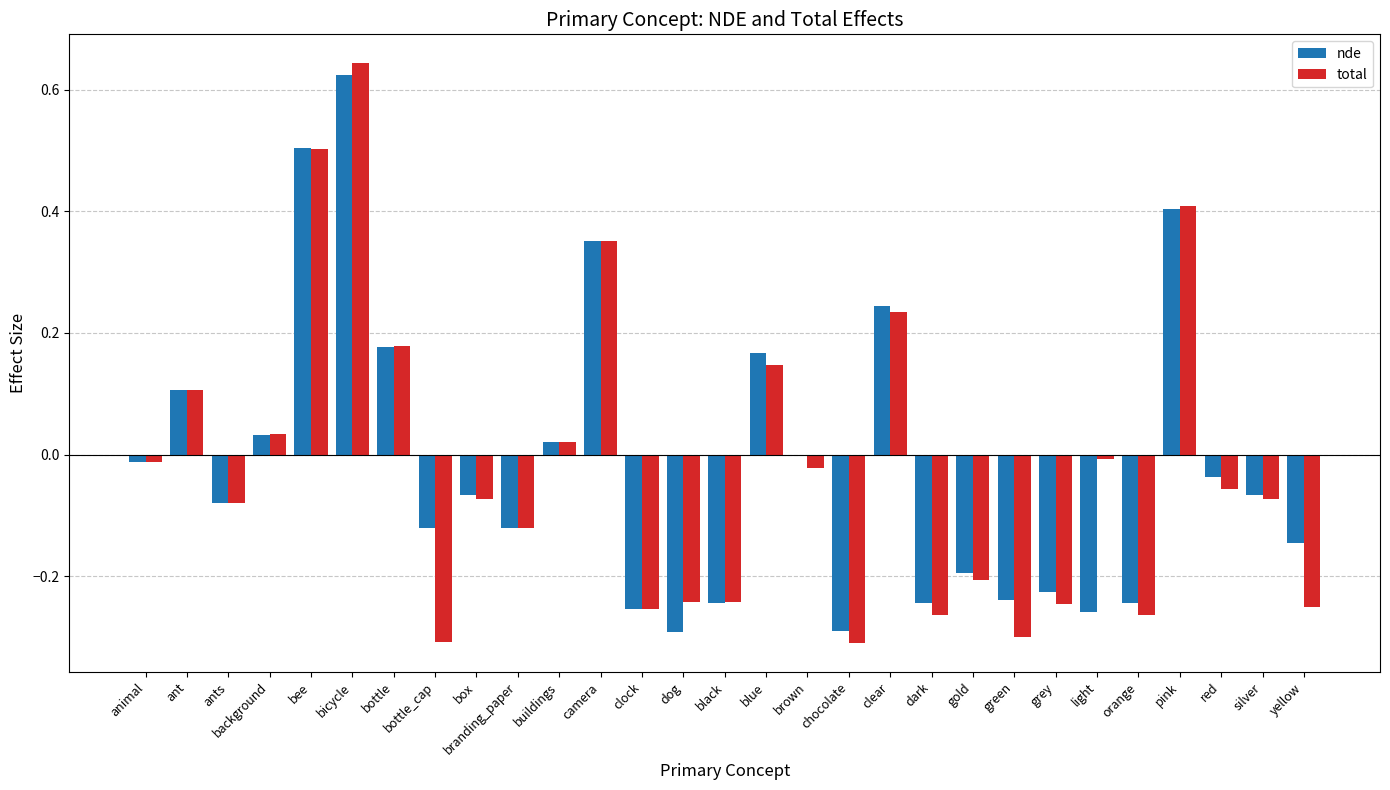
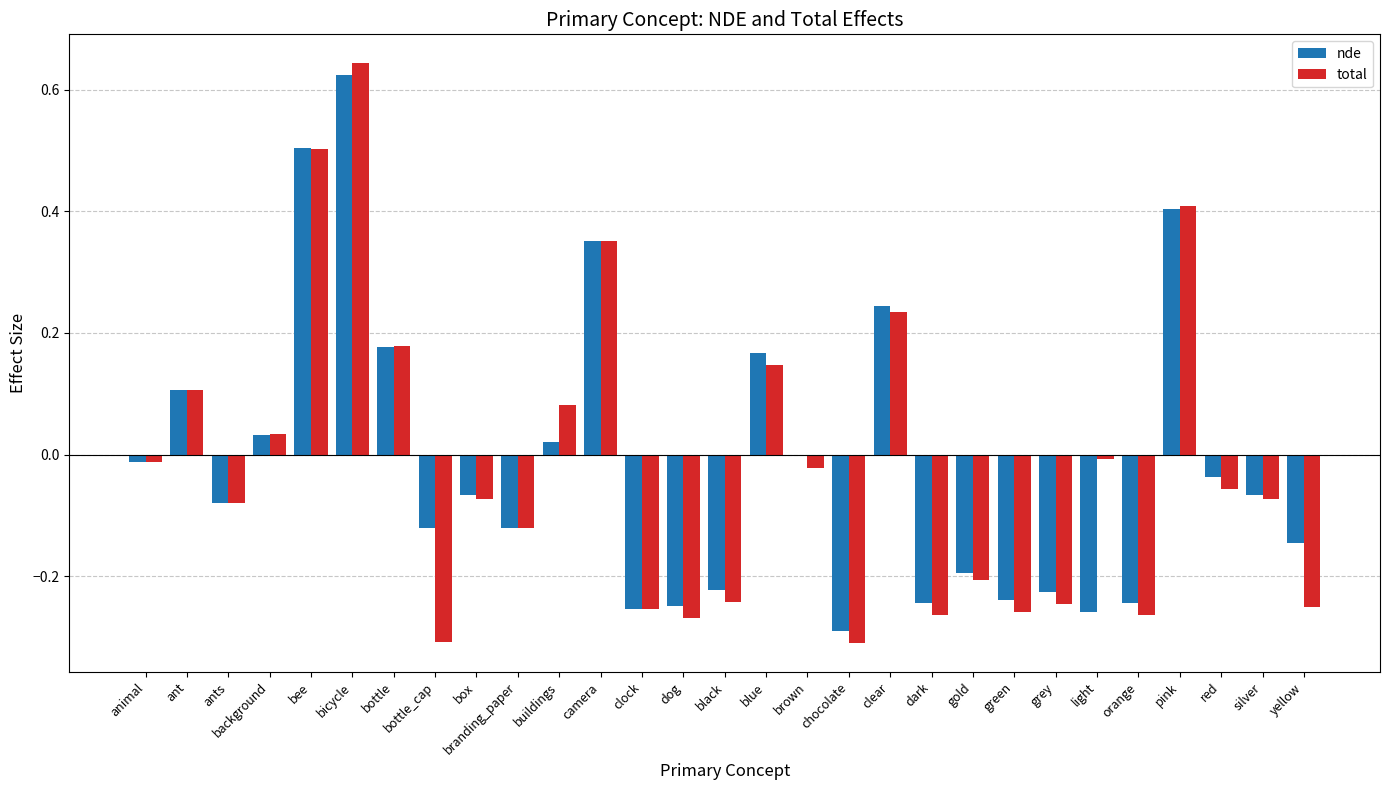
total, buildings: 0.02 -> 0.08
nde, dog: -0.29 -> -0.25
total, dog: -0.24 -> -0.27
nde, black: -0.24 -> -0.22
total, green: -0.30 -> -0.26
